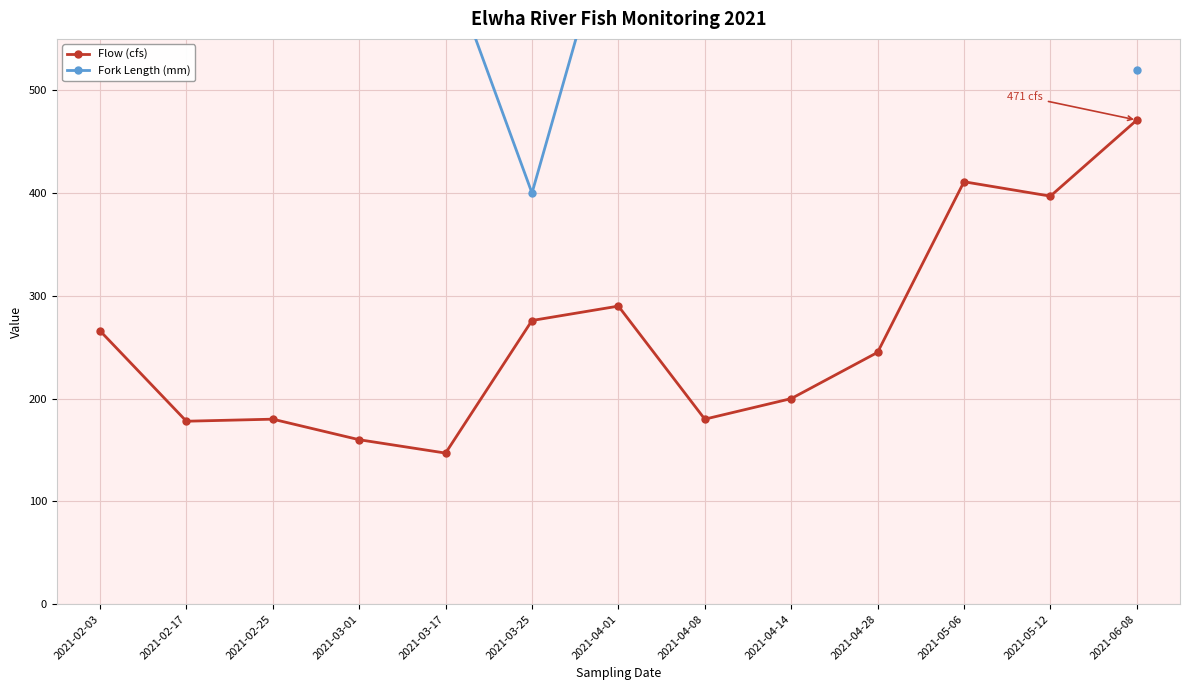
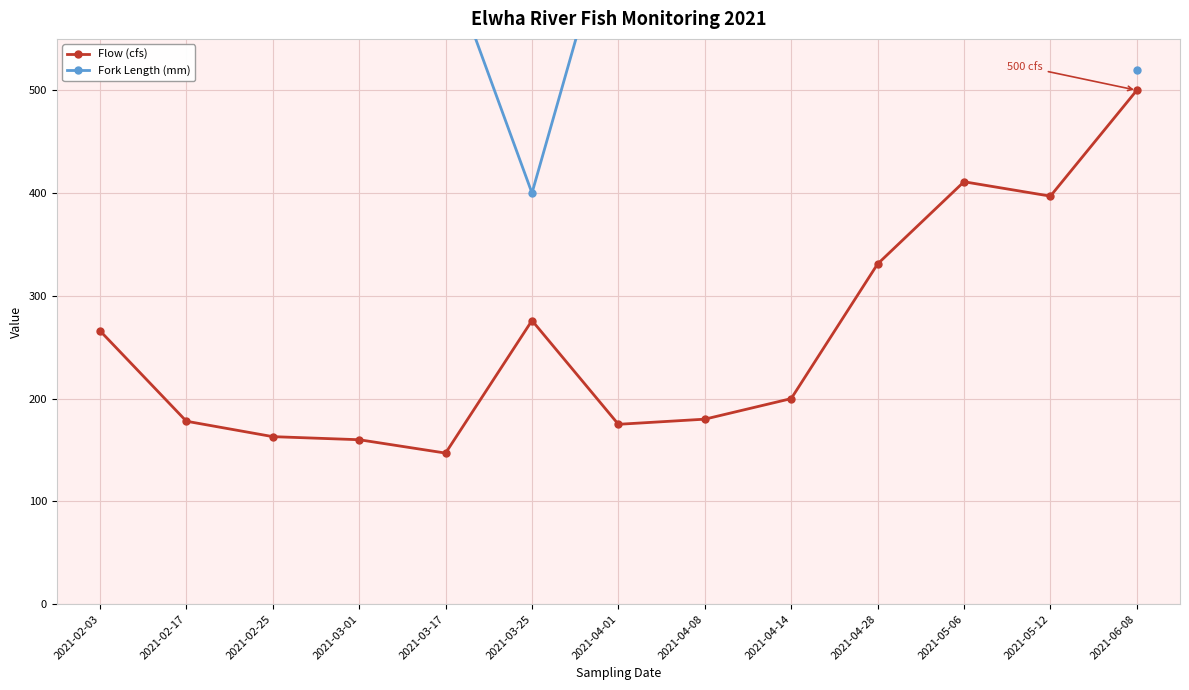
Flow (cfs), 2021-02-25: 180 -> 163
Flow (cfs), 2021-04-01: 290 -> 175
Flow (cfs), 2021-04-28: 245 -> 331
Flow (cfs), 2021-06-08: 471 -> 500
